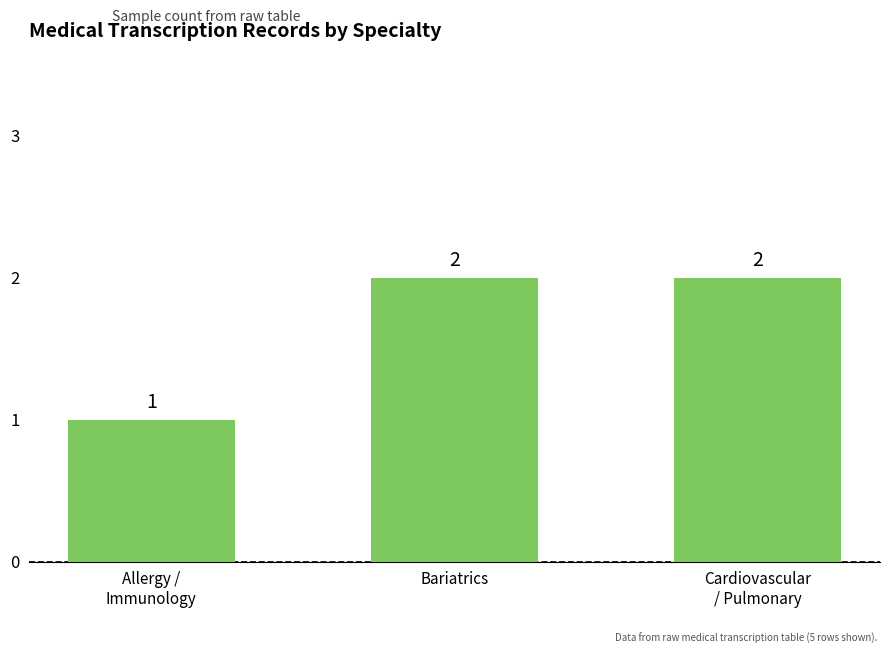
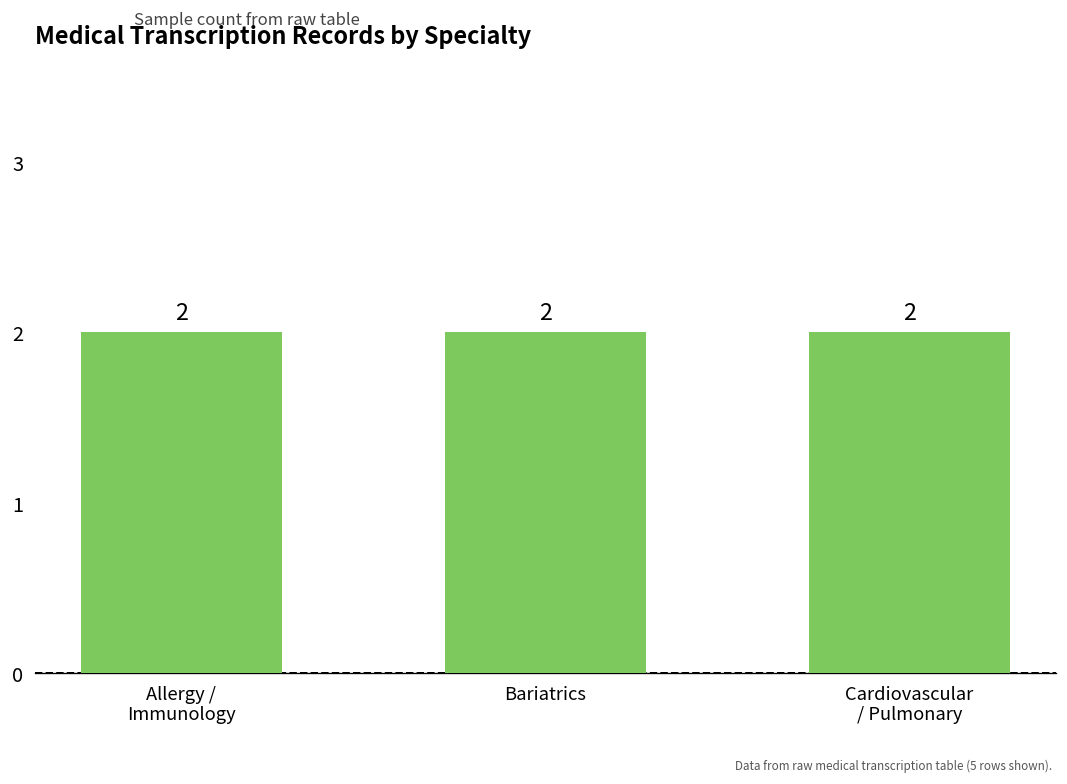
Allergy / Immunology: 1 -> 2
